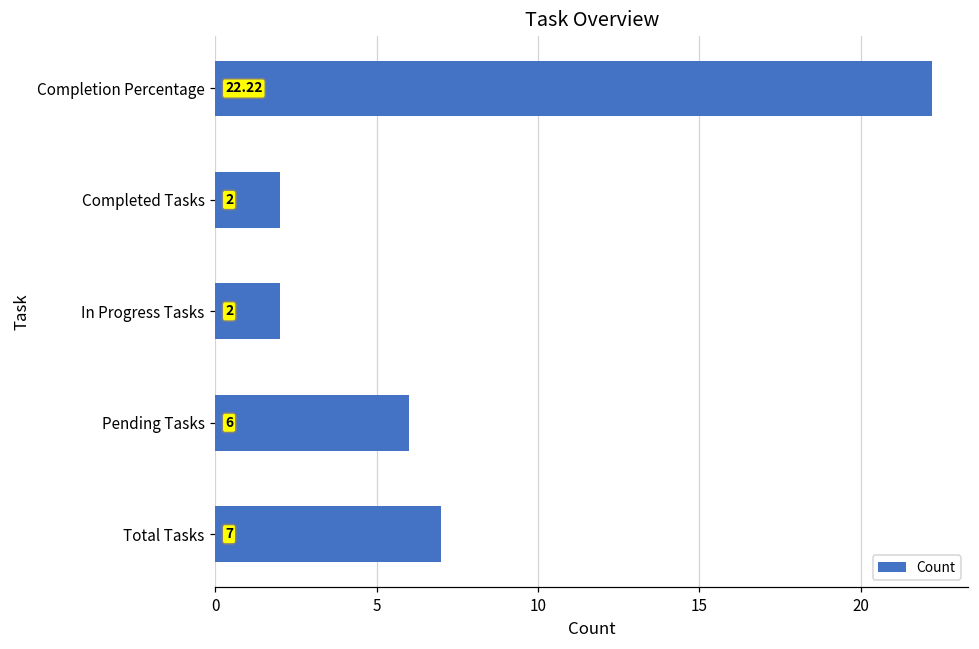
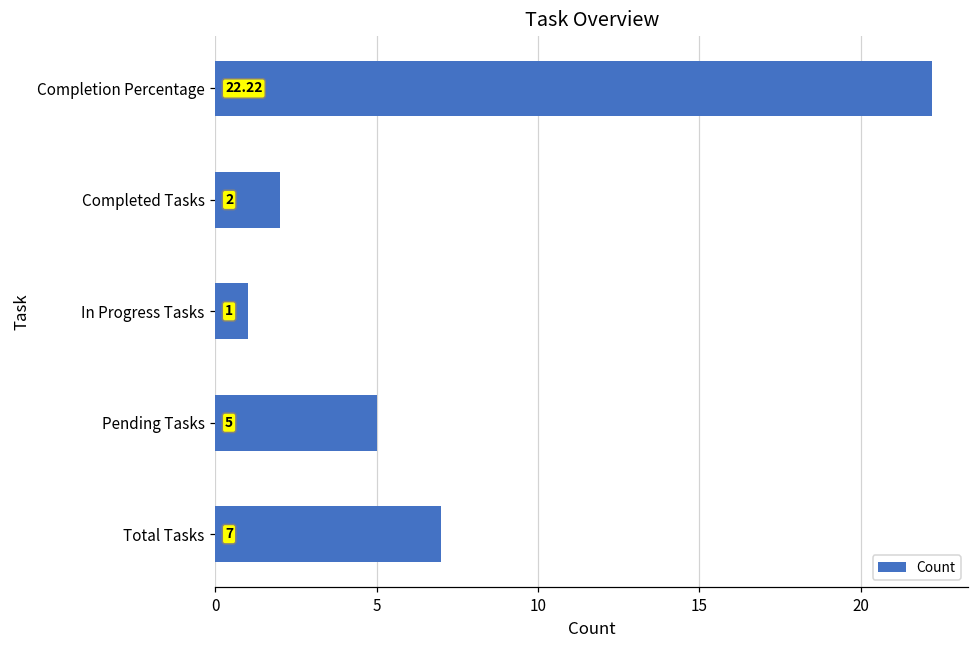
In Progress Tasks: 2 -> 1
Pending Tasks: 6 -> 5
